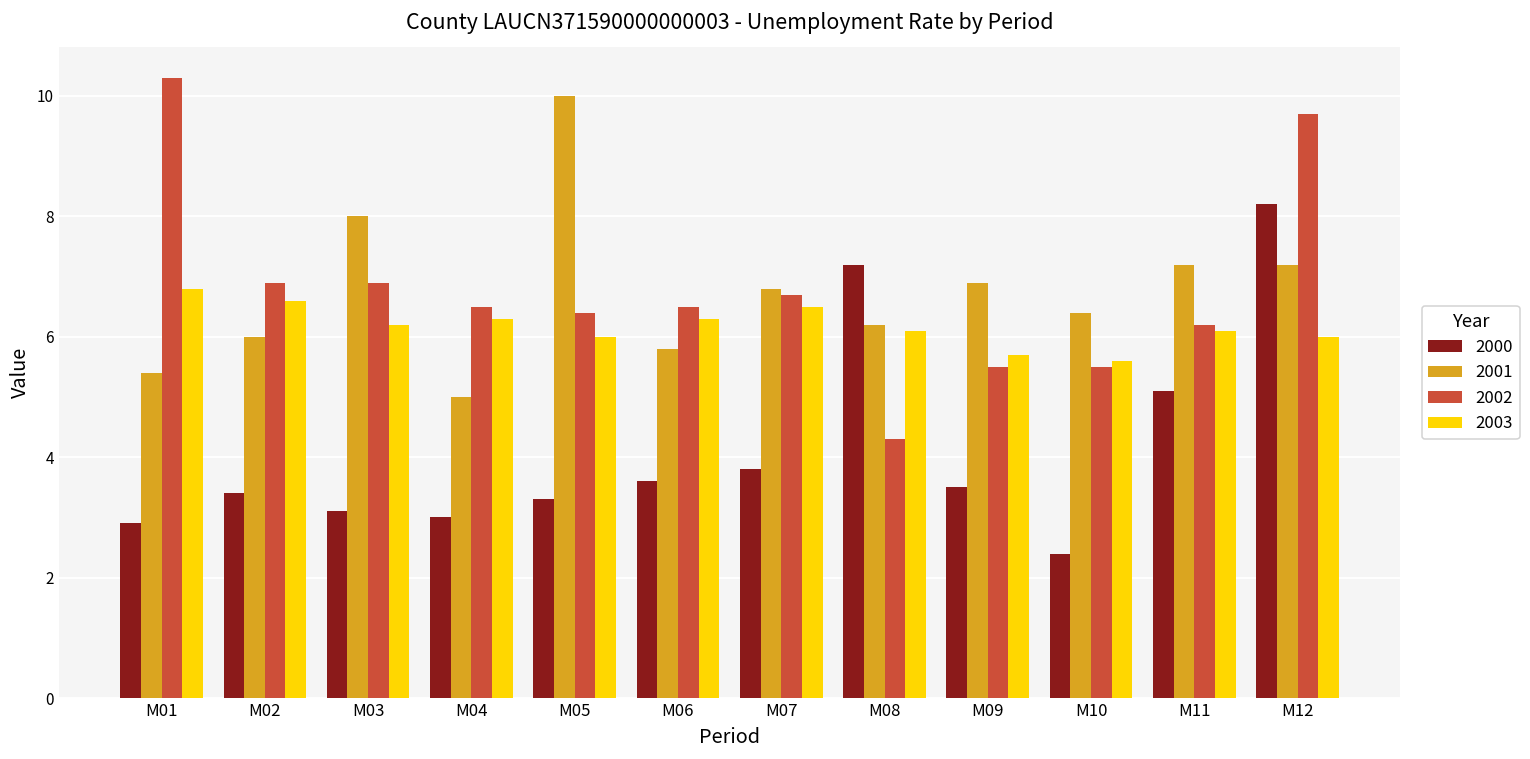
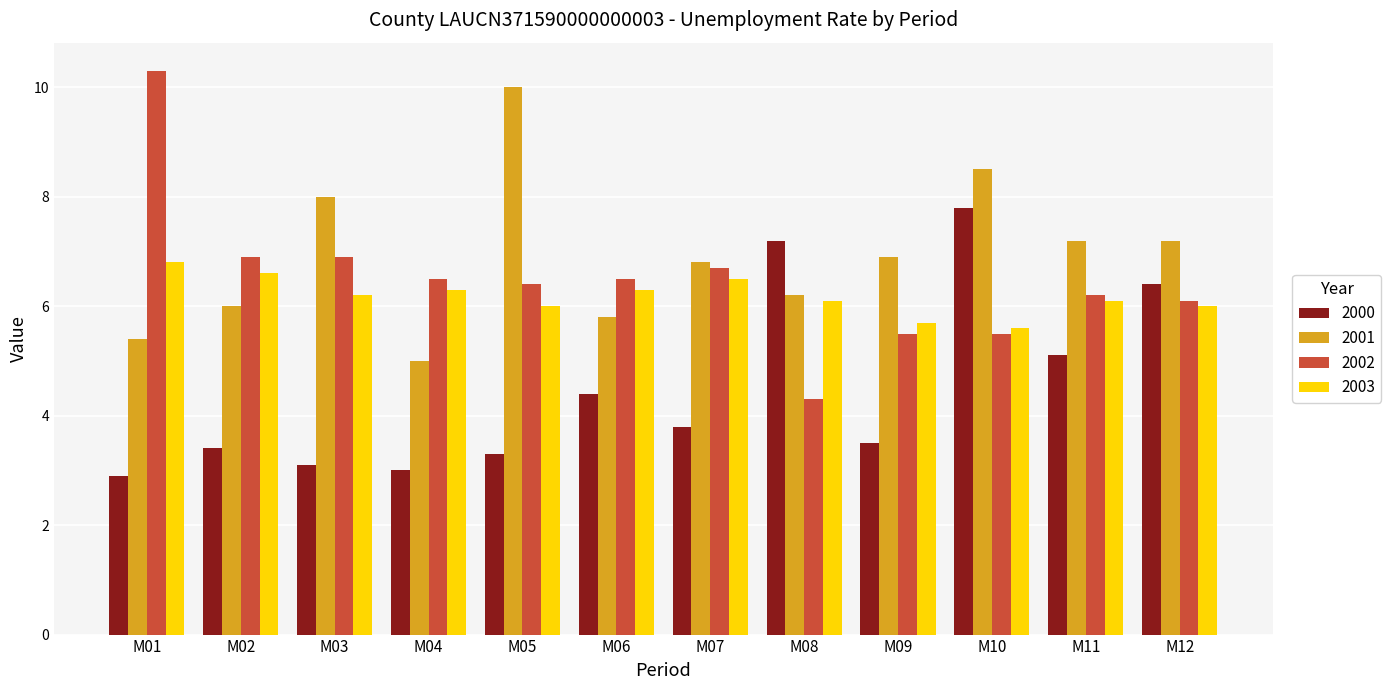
2000, M06: 3.6 -> 4.4
2000, M10: 2.4 -> 7.8
2001, M10: 6.4 -> 8.5
2000, M12: 8.2 -> 6.4
2002, M12: 9.7 -> 6.1
